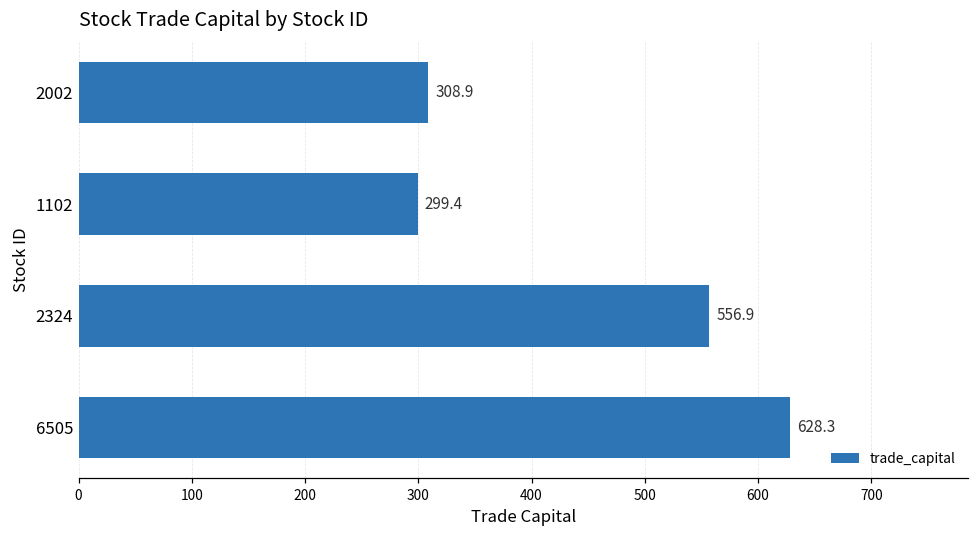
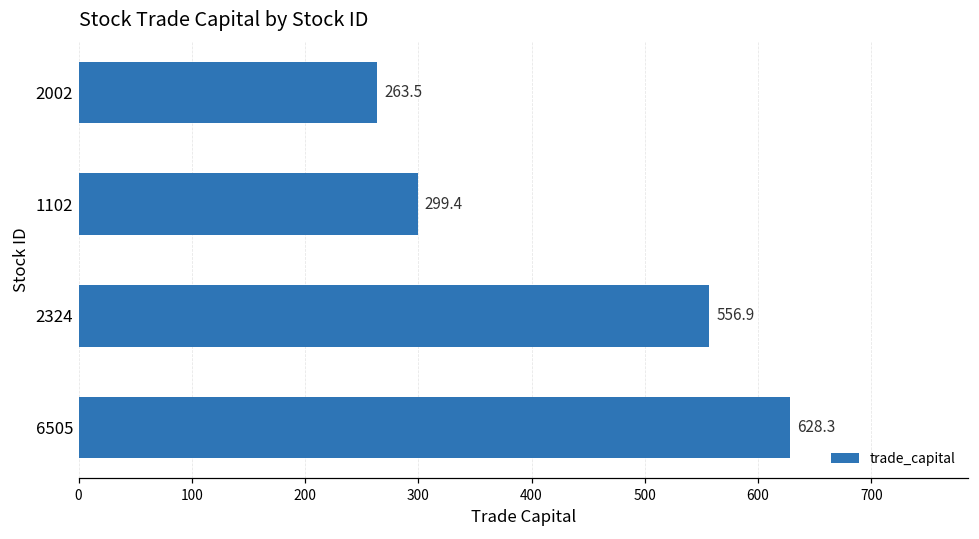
2002: 308.9 -> 263.5
